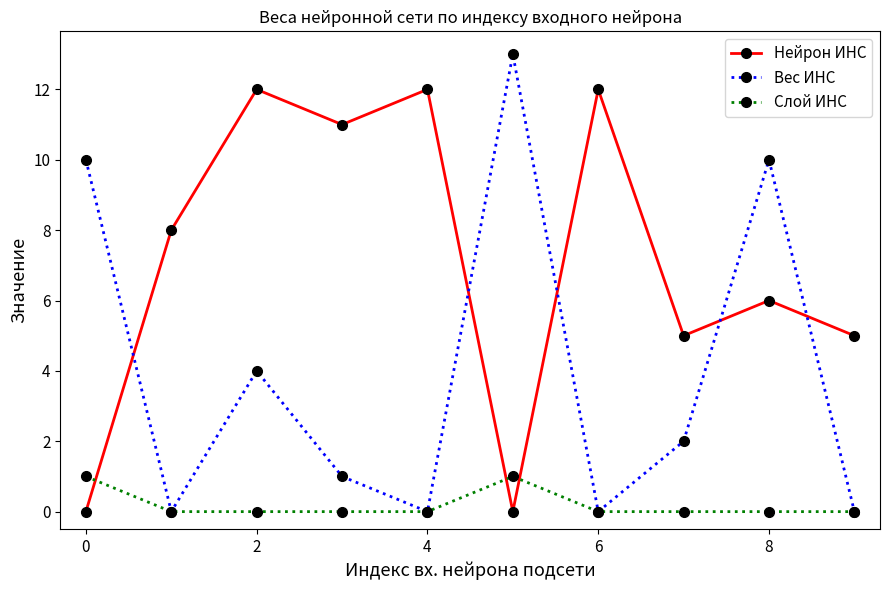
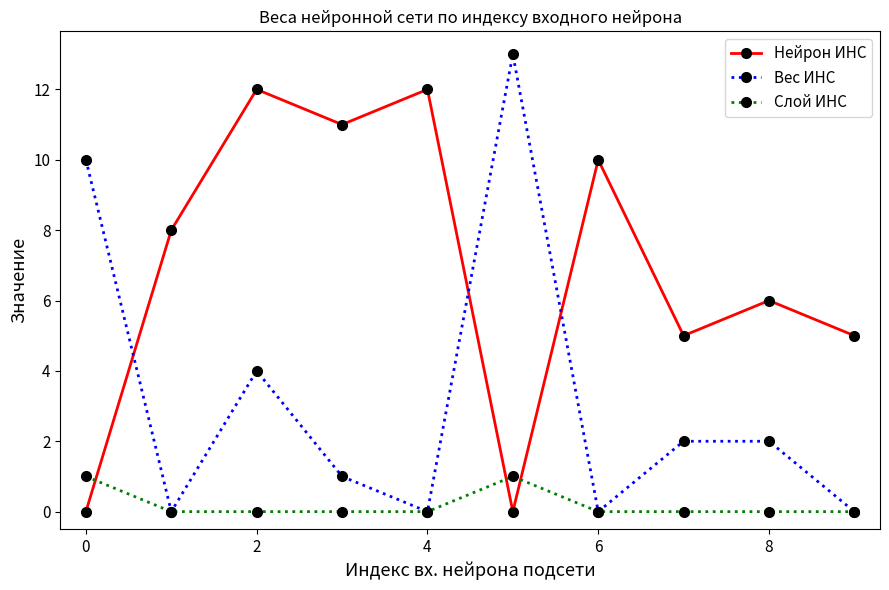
Нейрон ИНС, 6: 12 -> 10
Вес ИНС, 8: 10 -> 2
